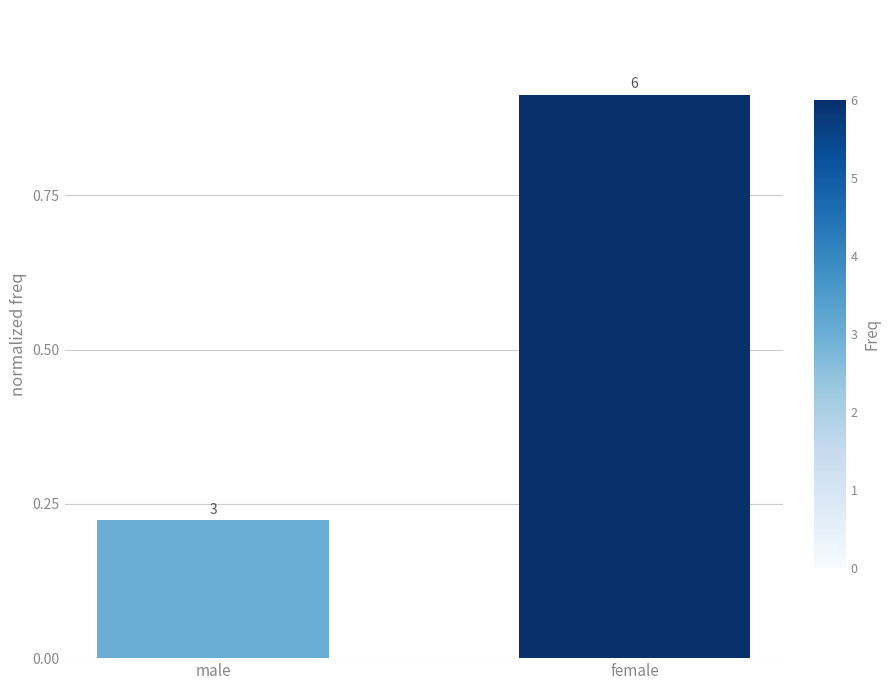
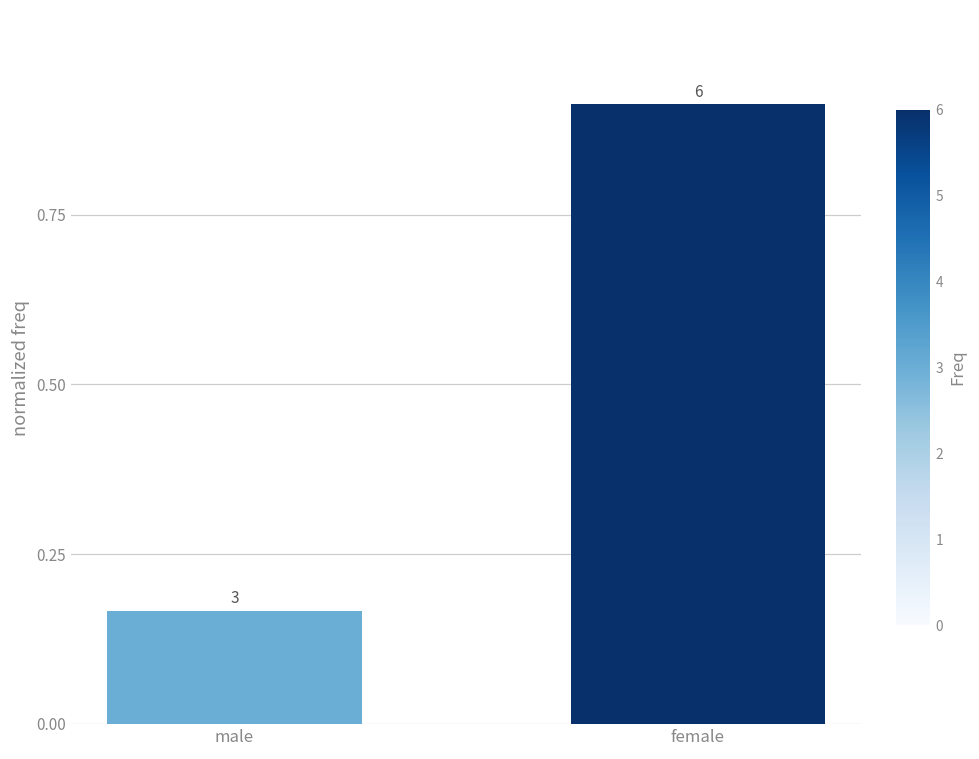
male: 0.22 -> 0.17
